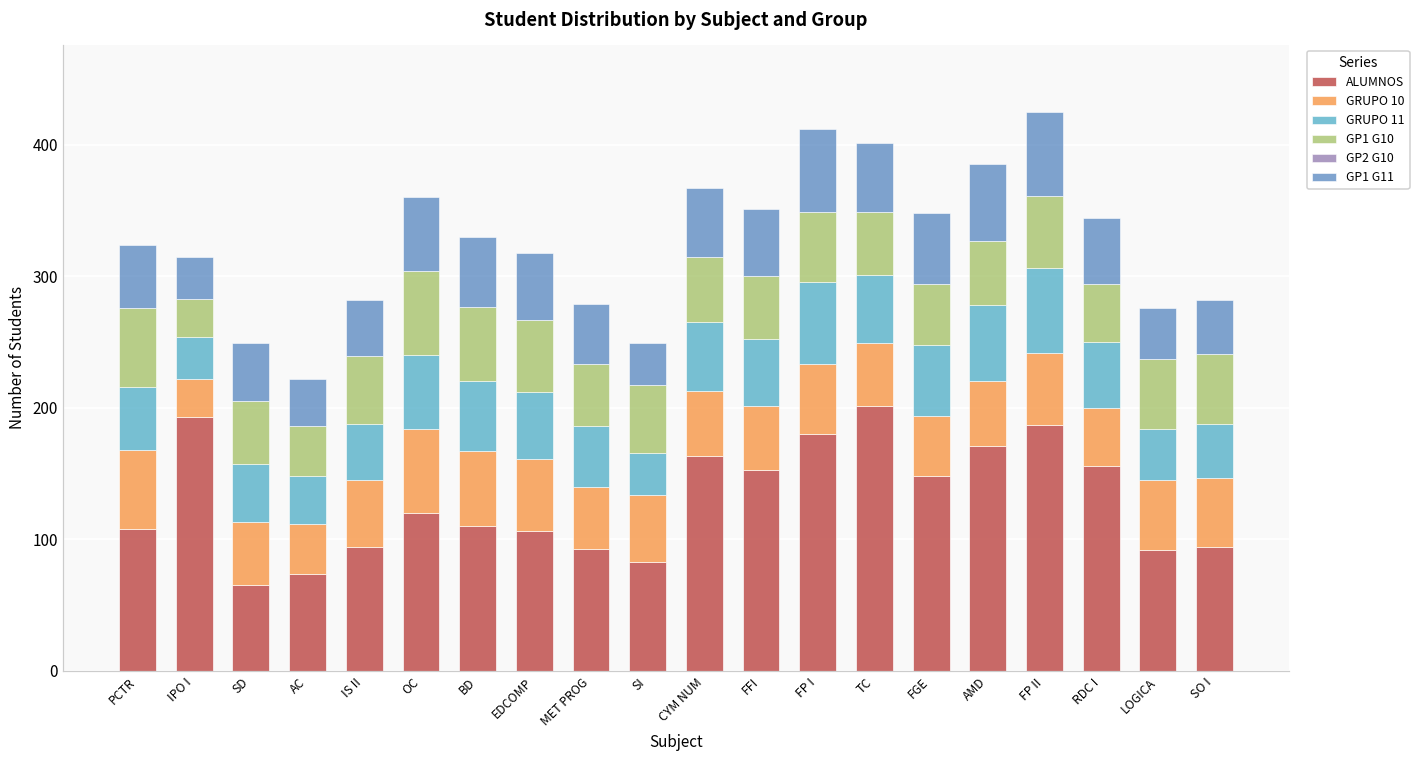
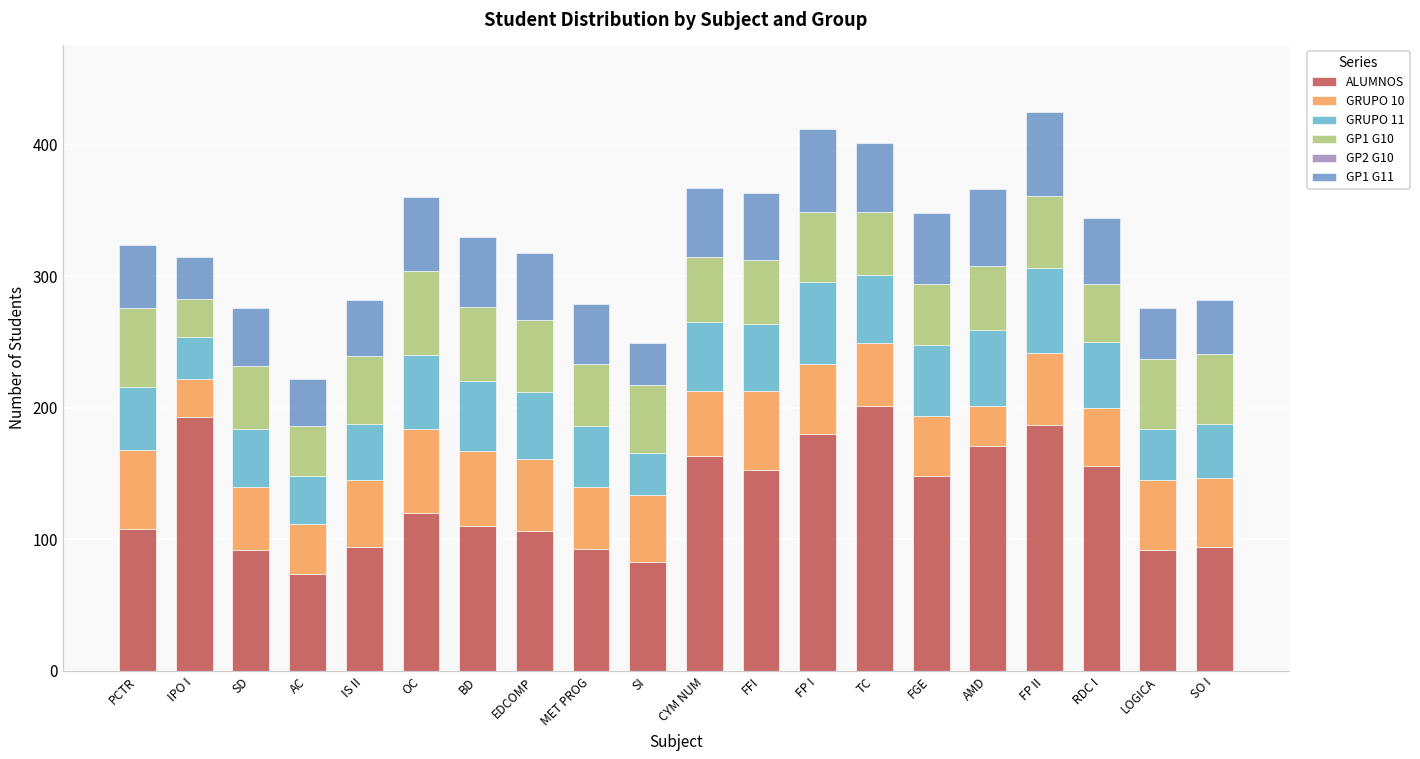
ALUMNOS, SD: 65 -> 92
GRUPO 10, FFI: 48 -> 60
GRUPO 10, AMD: 49 -> 30
